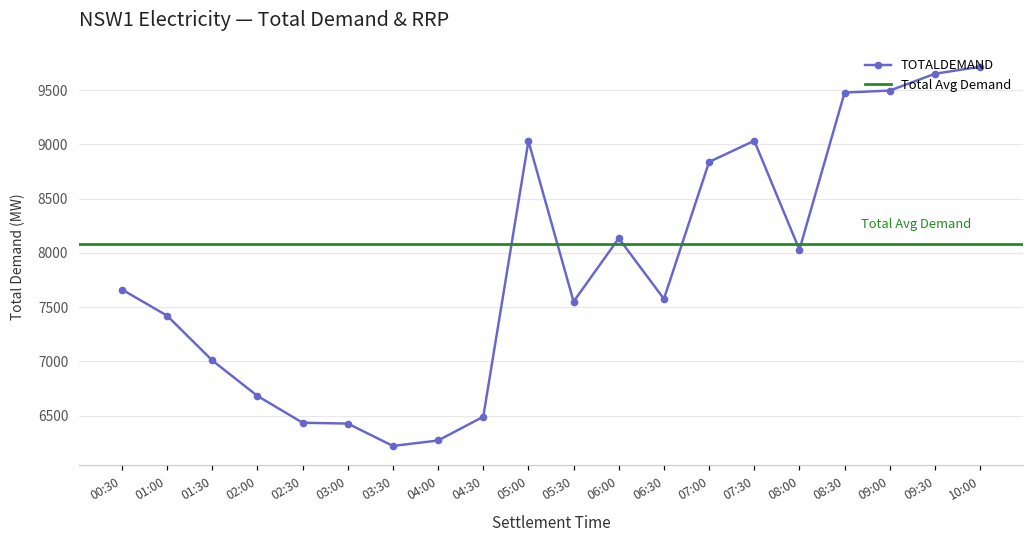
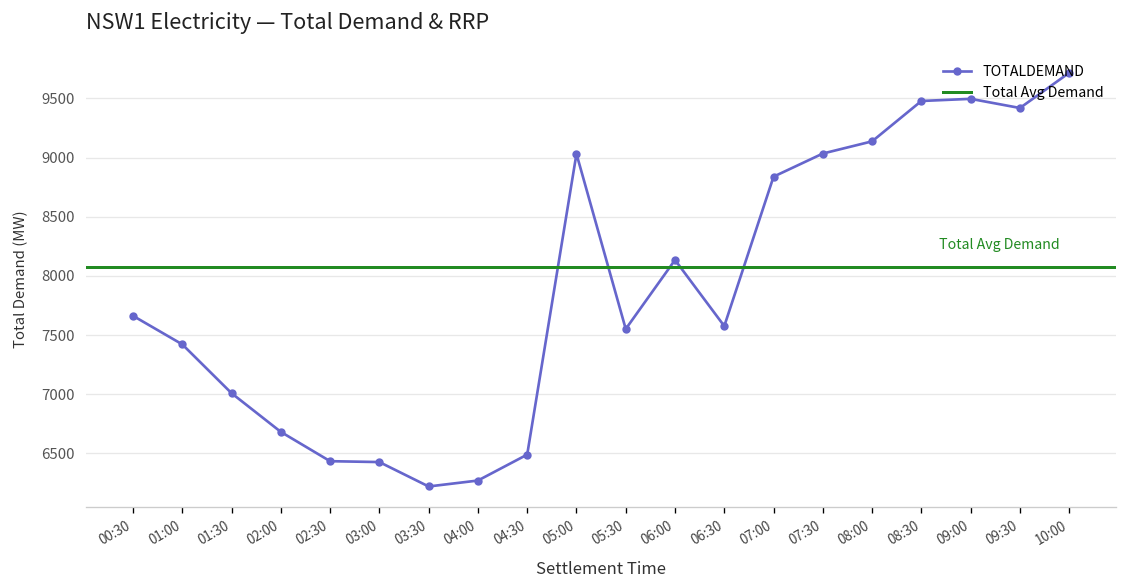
08:00: 8000 -> 9100
09:30: 9700 -> 9400
